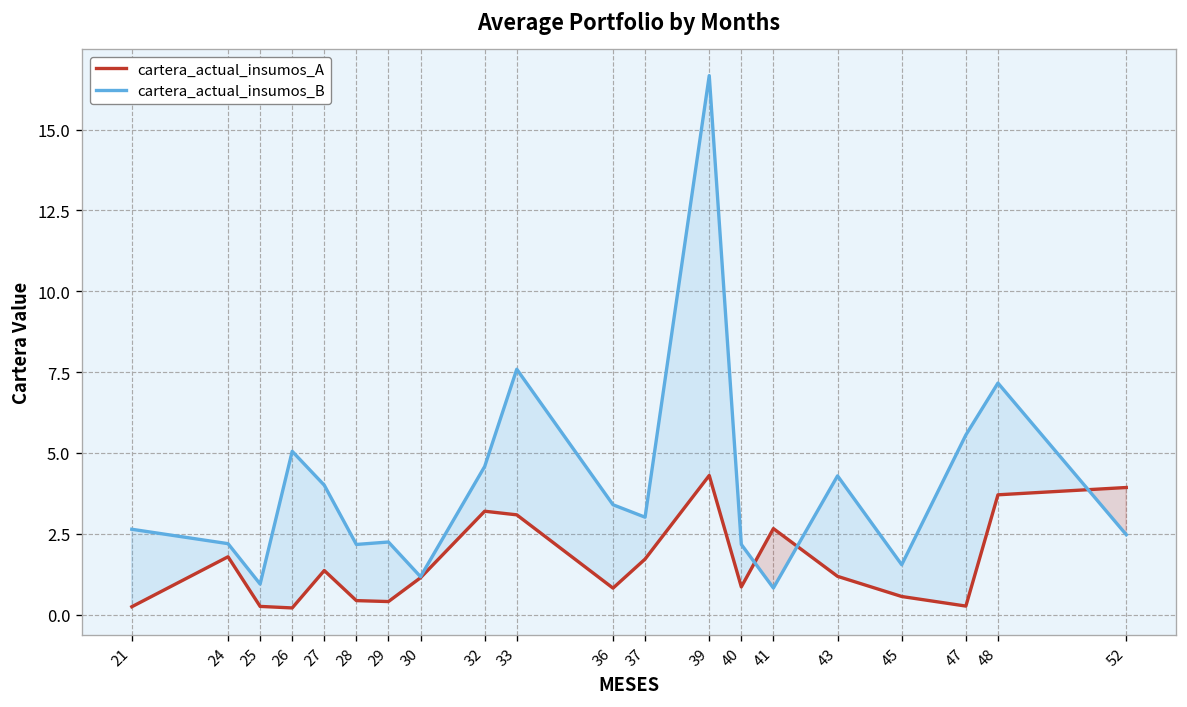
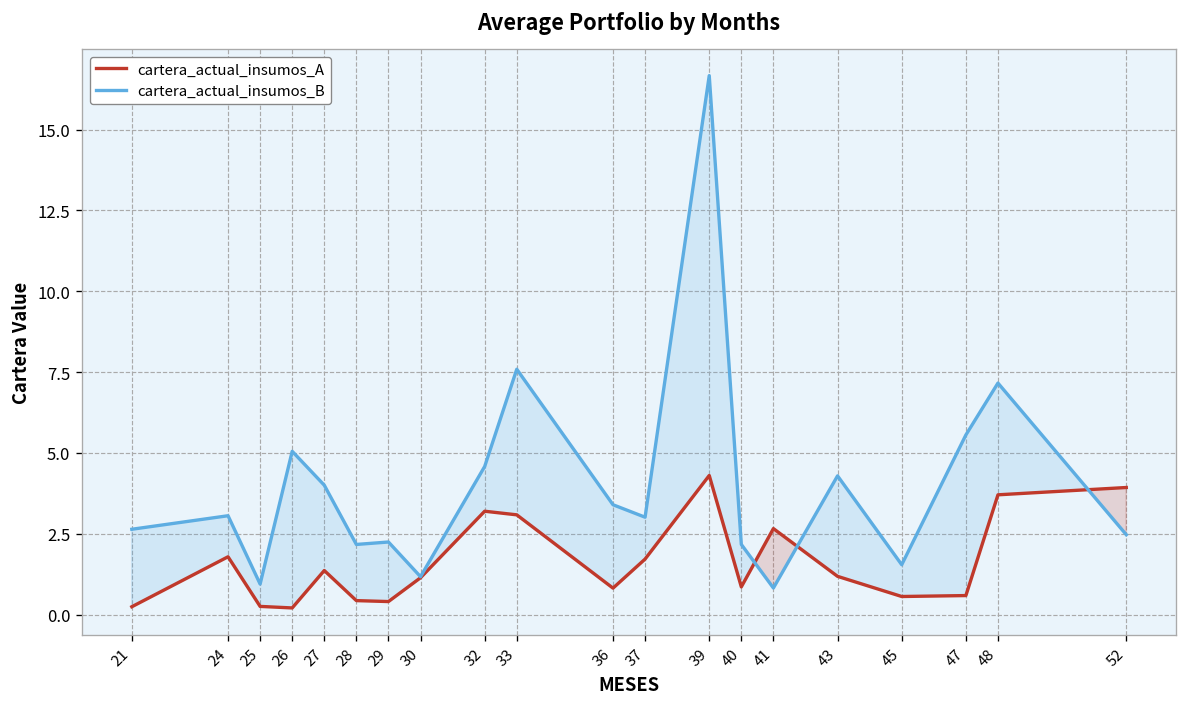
cartera_actual_insumos_B, 24: 2.2 -> 3.1
cartera_actual_insumos_A, 47: 0.3 -> 0.6
